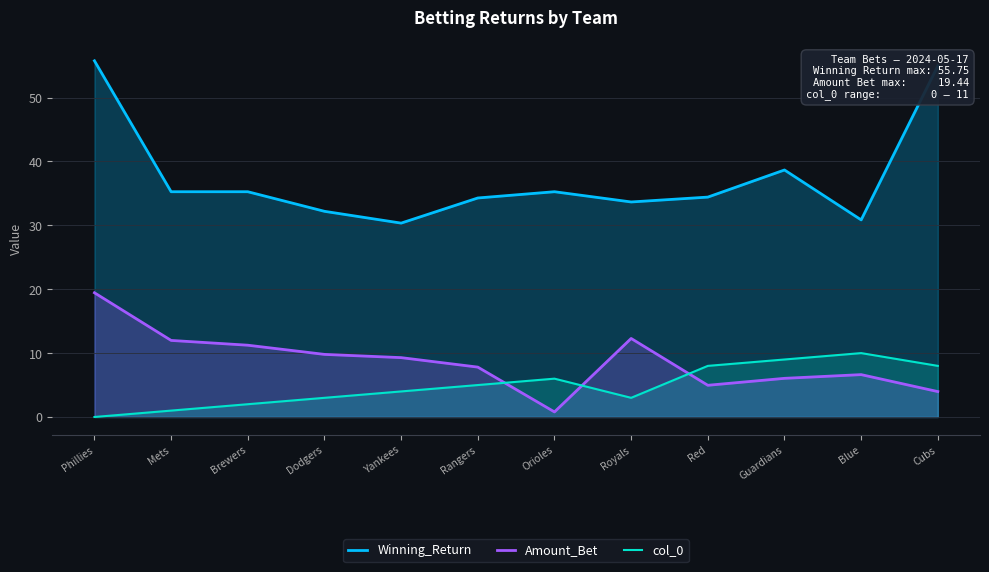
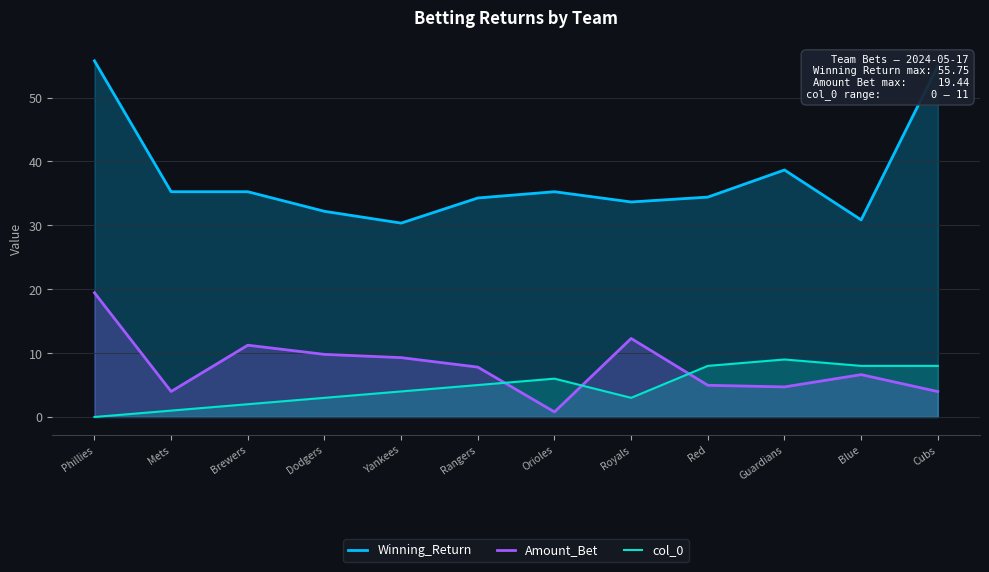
Amount_Bet, Mets: 12 -> 4
Amount_Bet, Guardians: 6 -> 5
col_0, Blue: 10 -> 8
